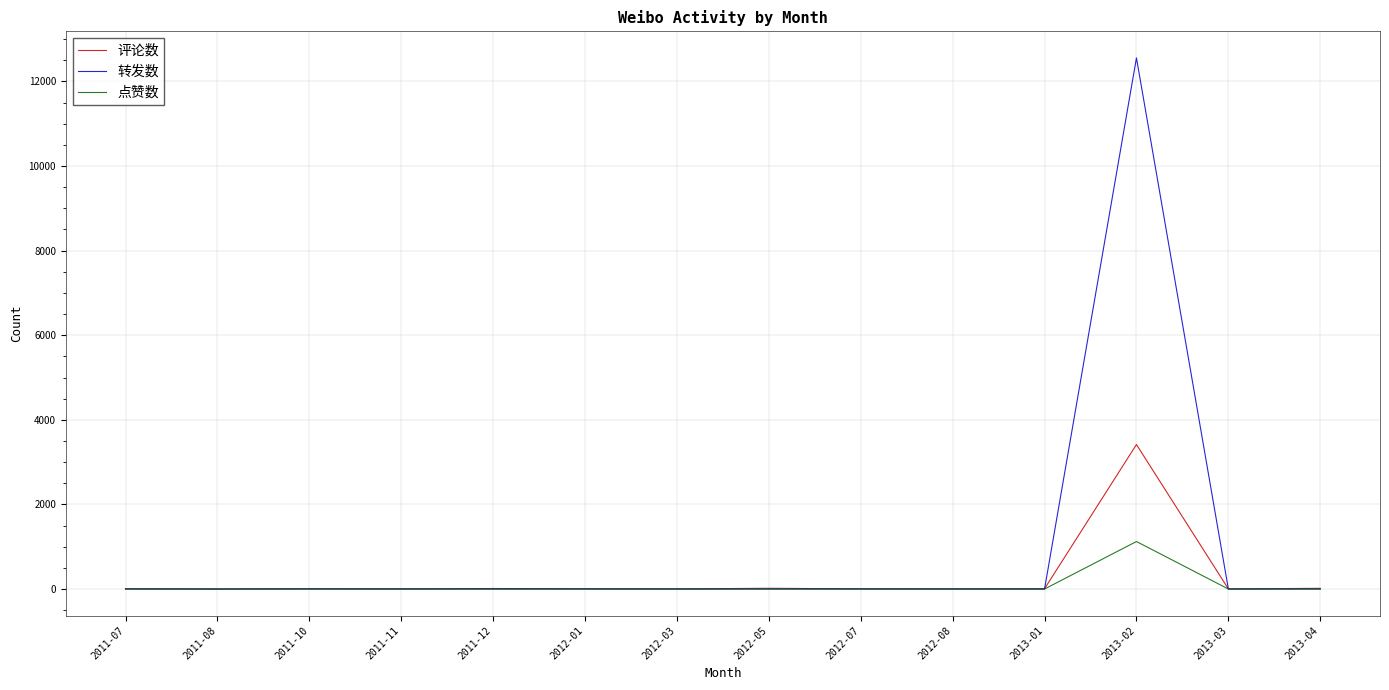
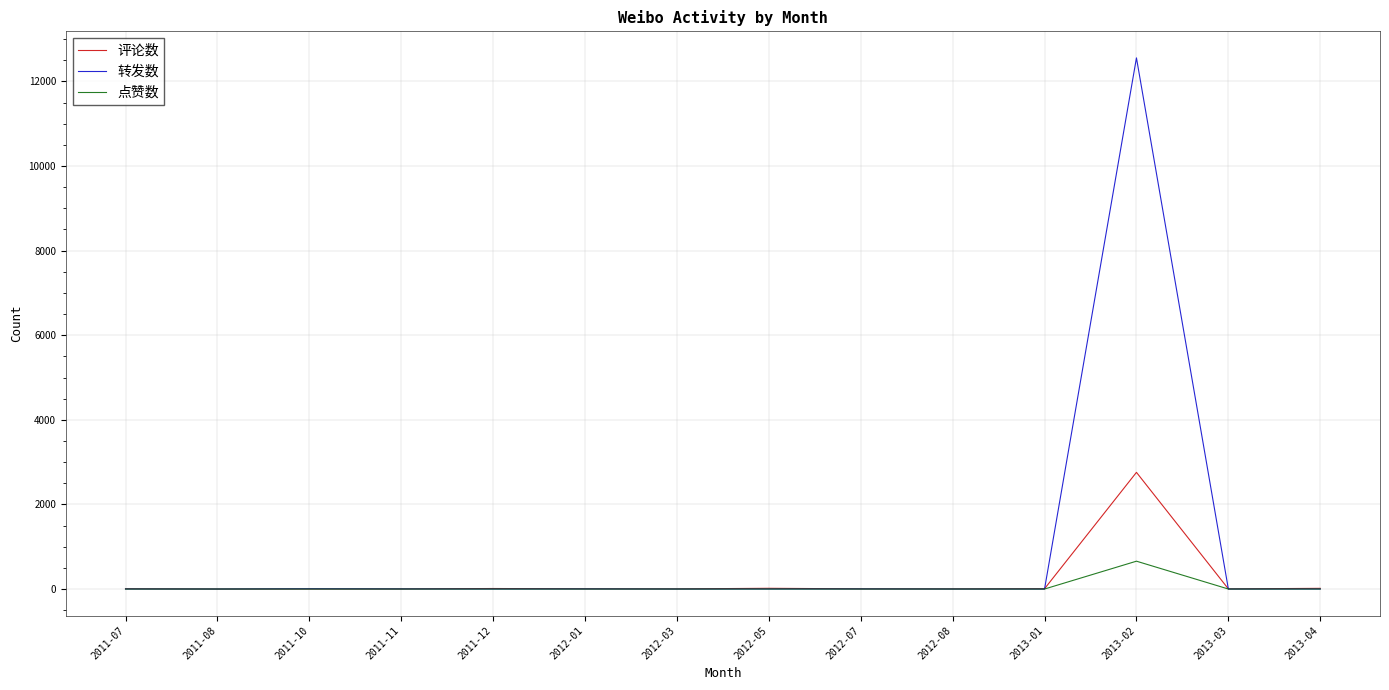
评论数, 2013-02: 3400 -> 2800
点赞数, 2013-02: 1100 -> 700
